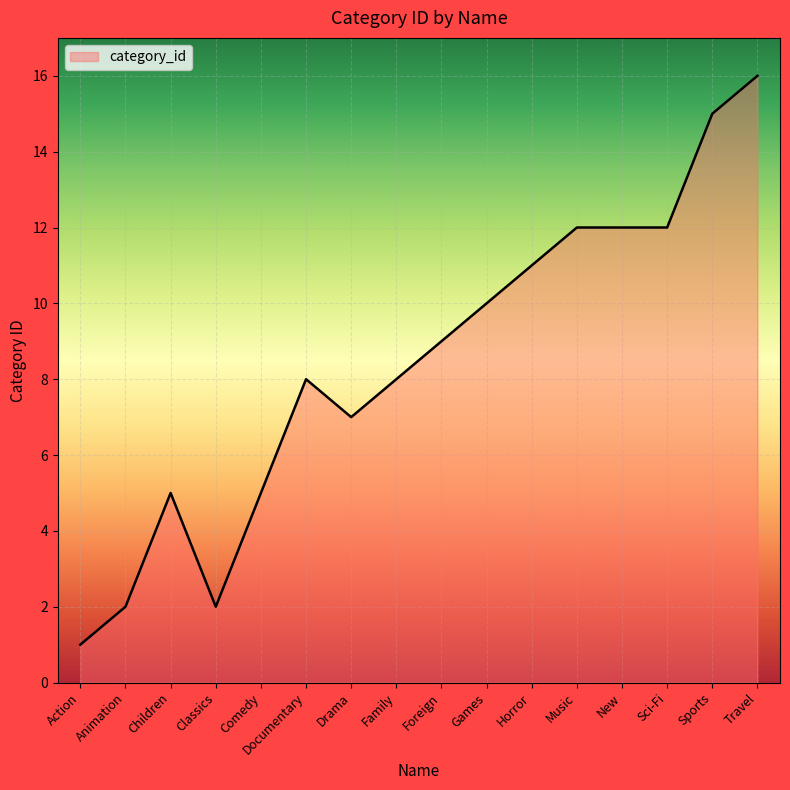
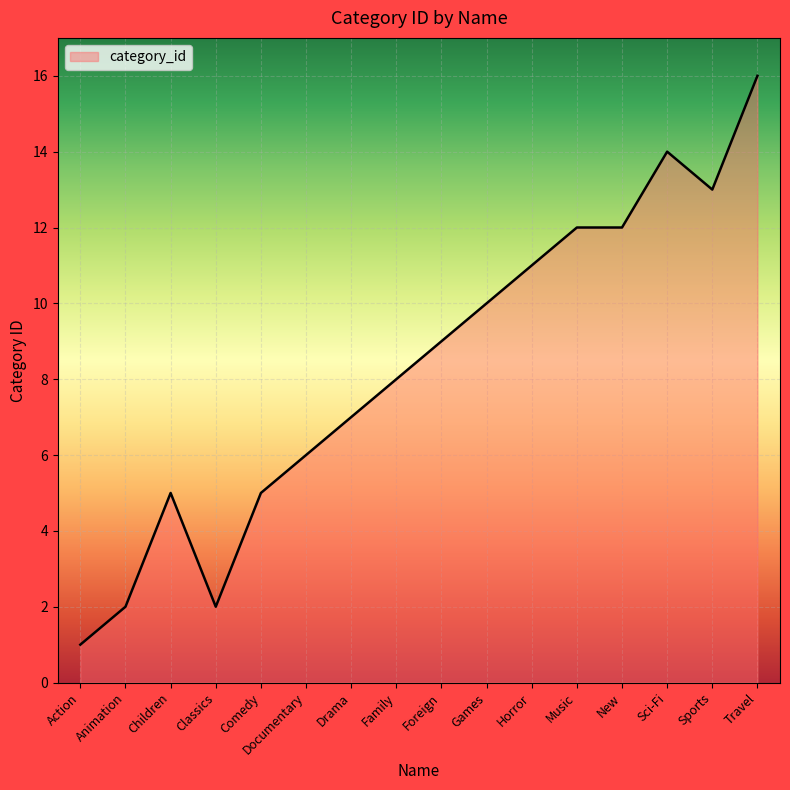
Documentary: 8 -> 6
Sci-Fi: 12 -> 14
Sports: 15 -> 13
